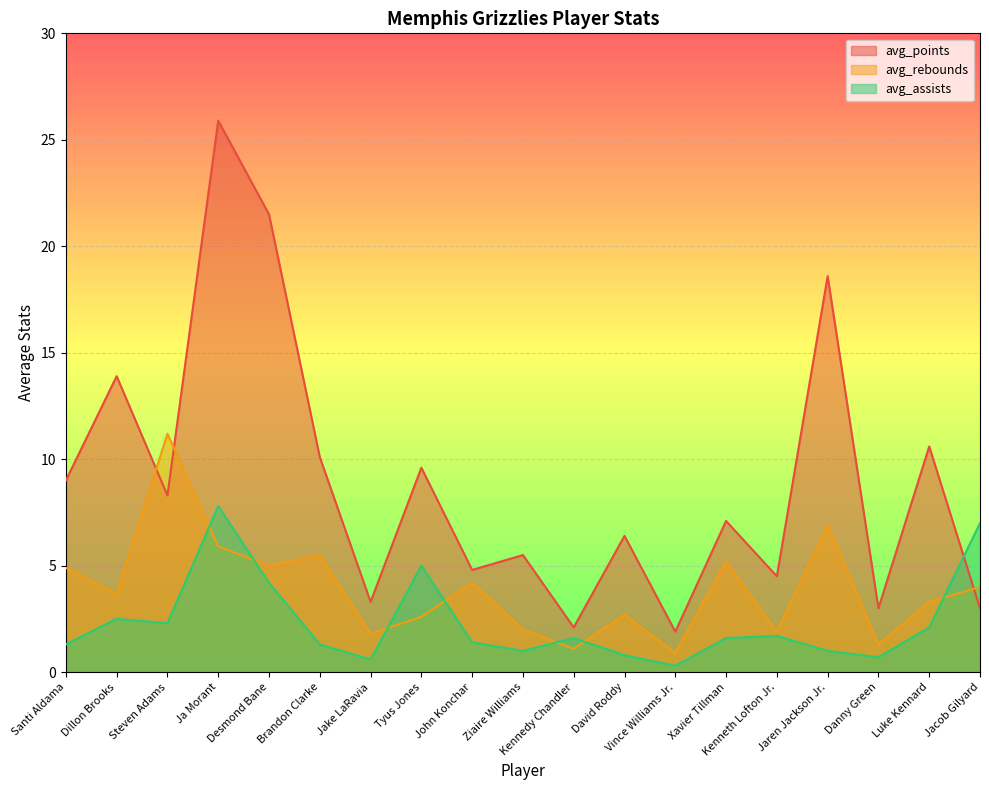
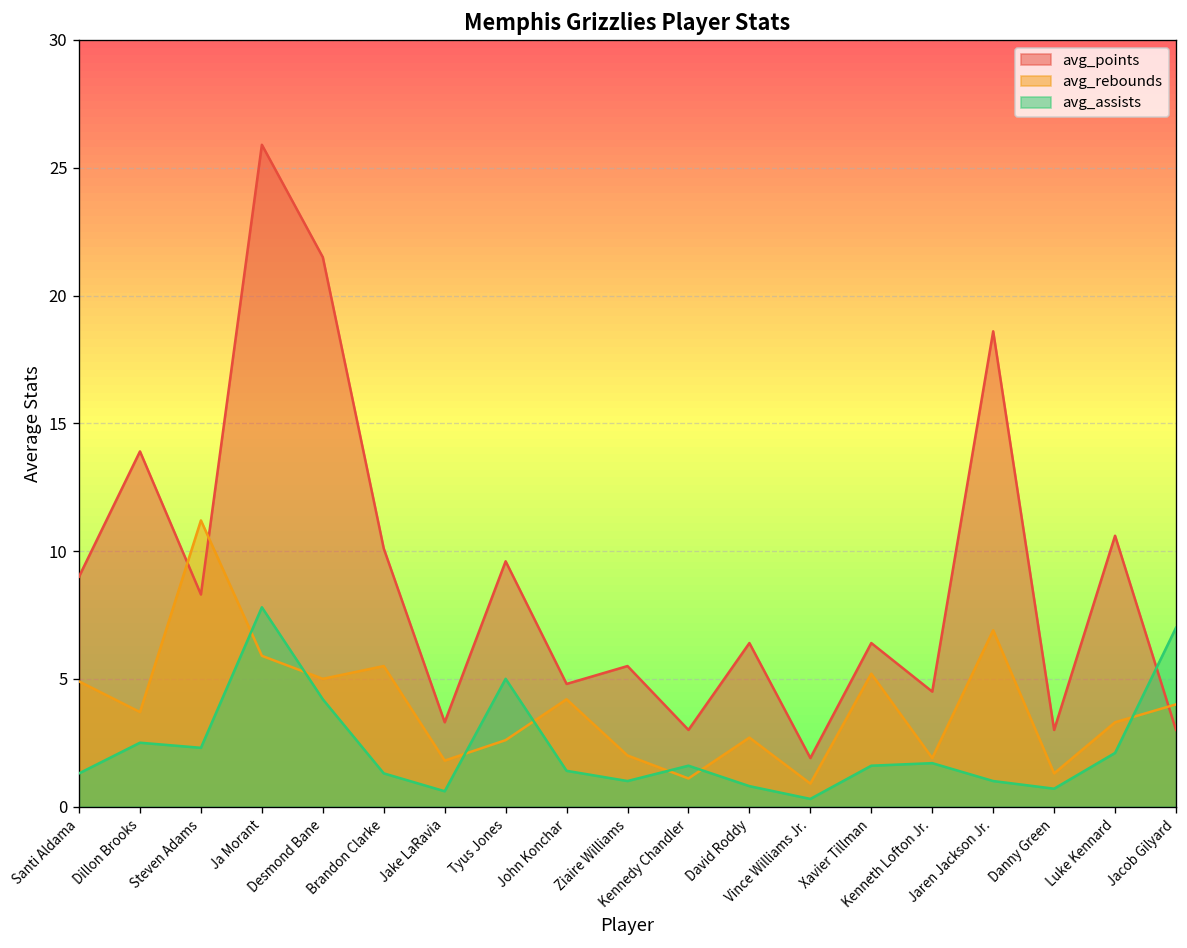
avg_points, Kennedy Chandler: 2.1 -> 3.0
avg_points, Xavier Tillman: 7.1 -> 6.4
